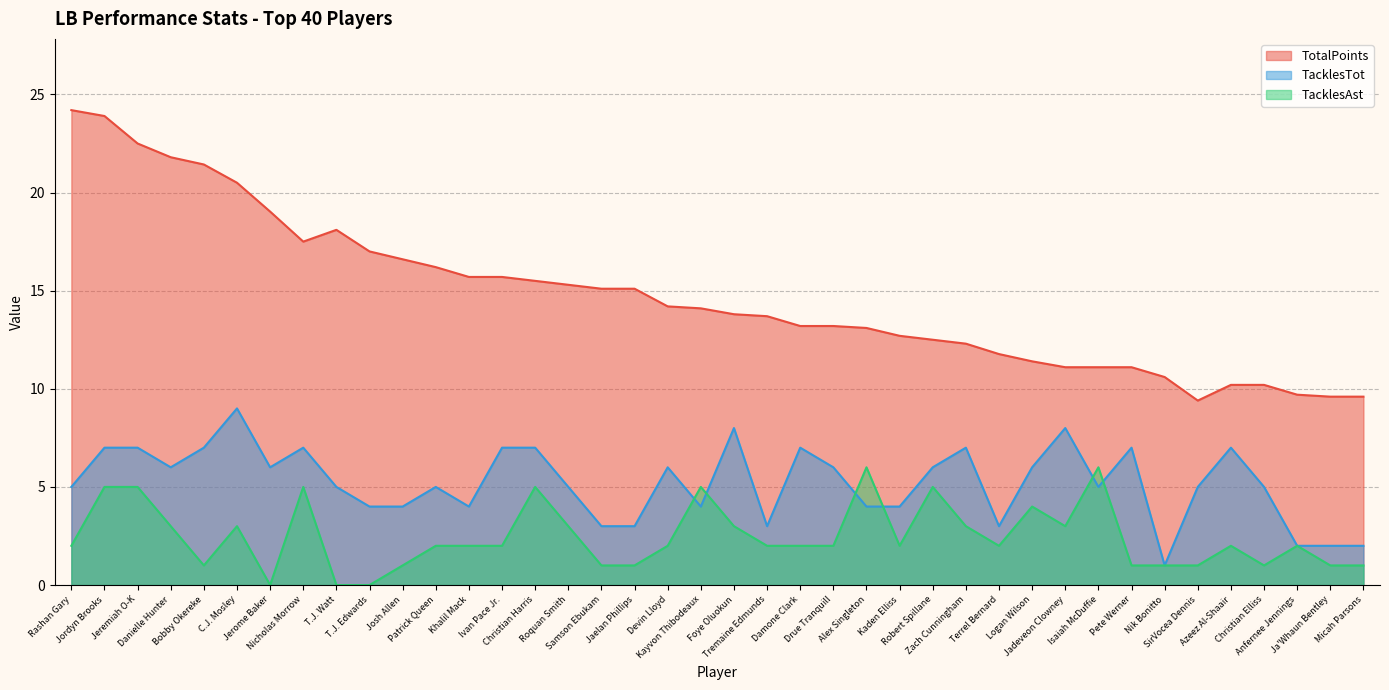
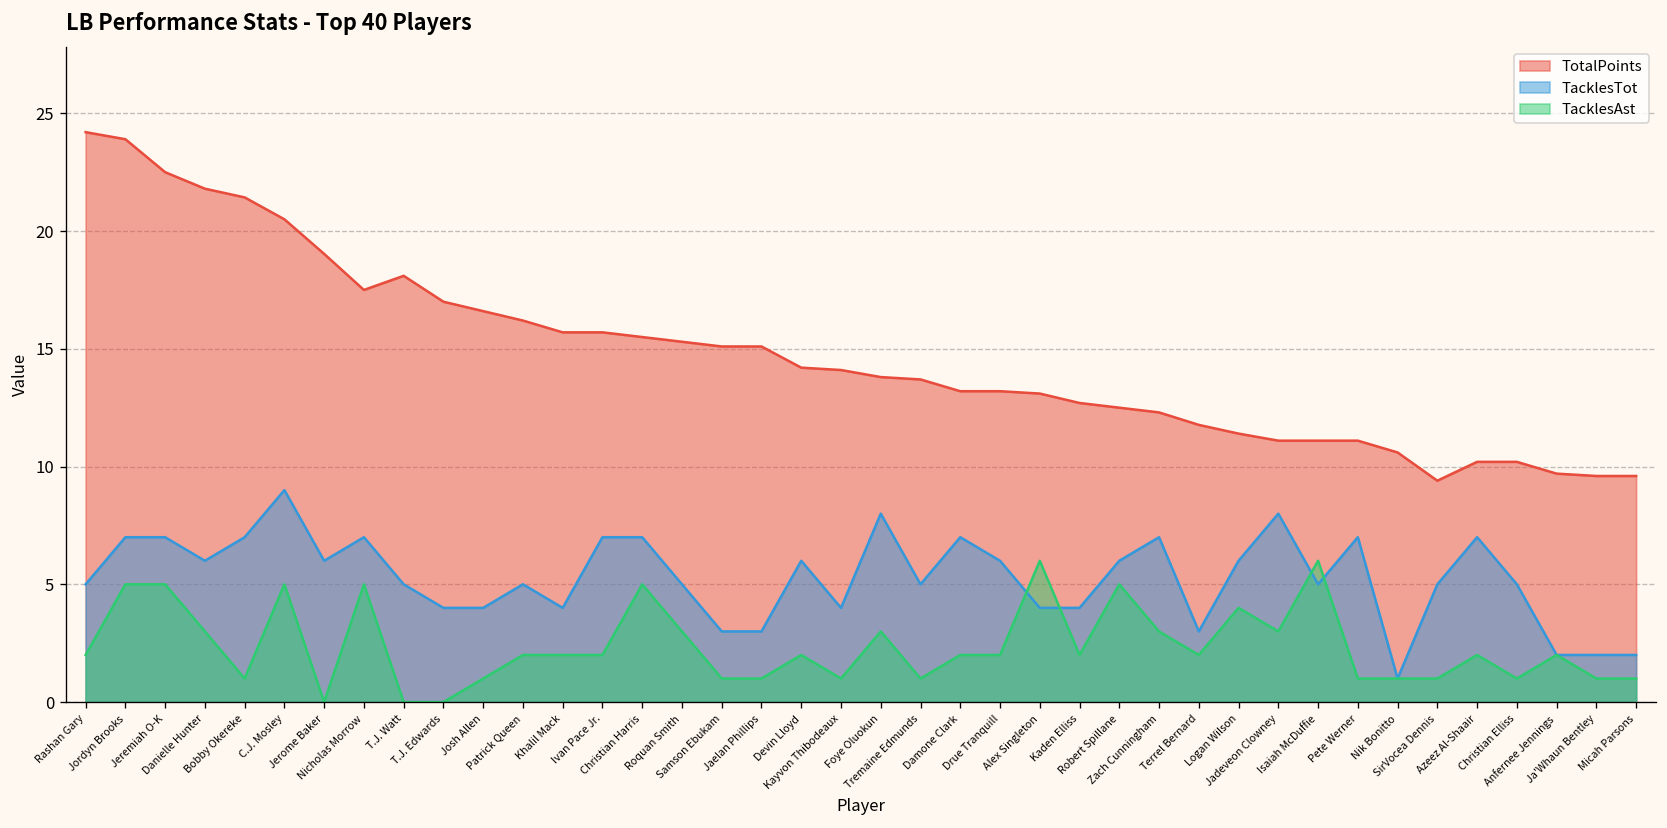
TacklesAst, C.J. Mosley: 3 -> 5
TacklesAst, Kayvon Thibodeaux: 5 -> 1
TacklesTot, Tremaine Edmunds: 3 -> 5
TacklesAst, Tremaine Edmunds: 2 -> 1
